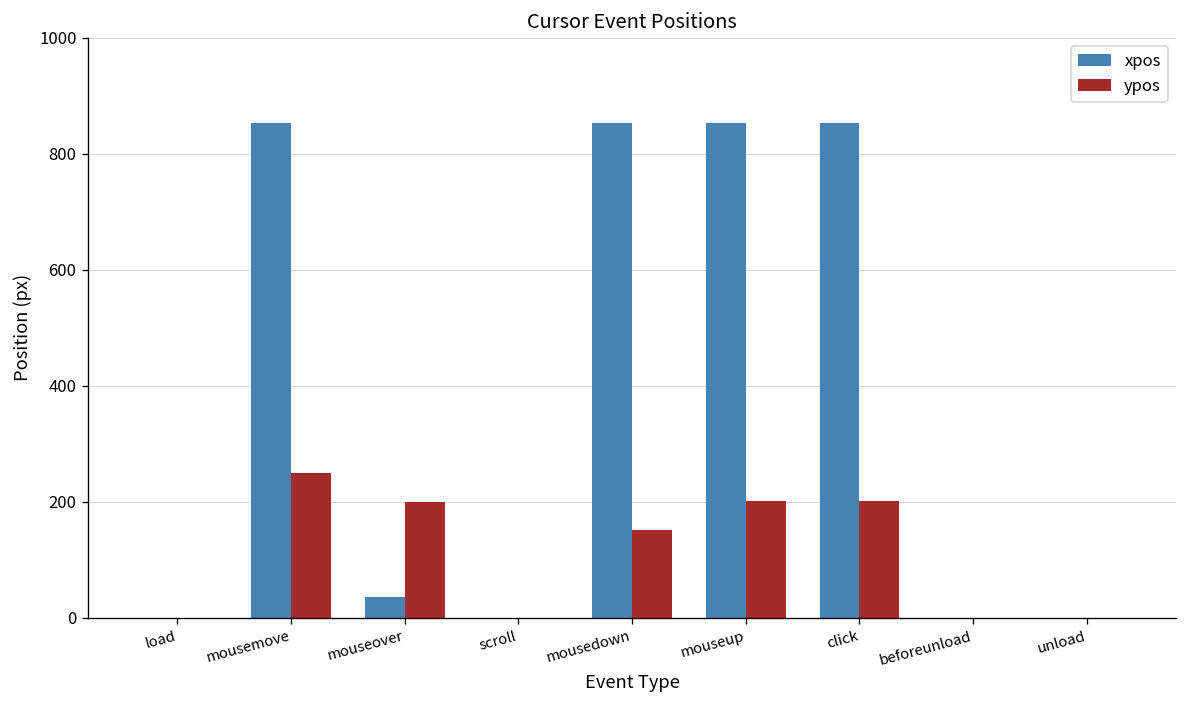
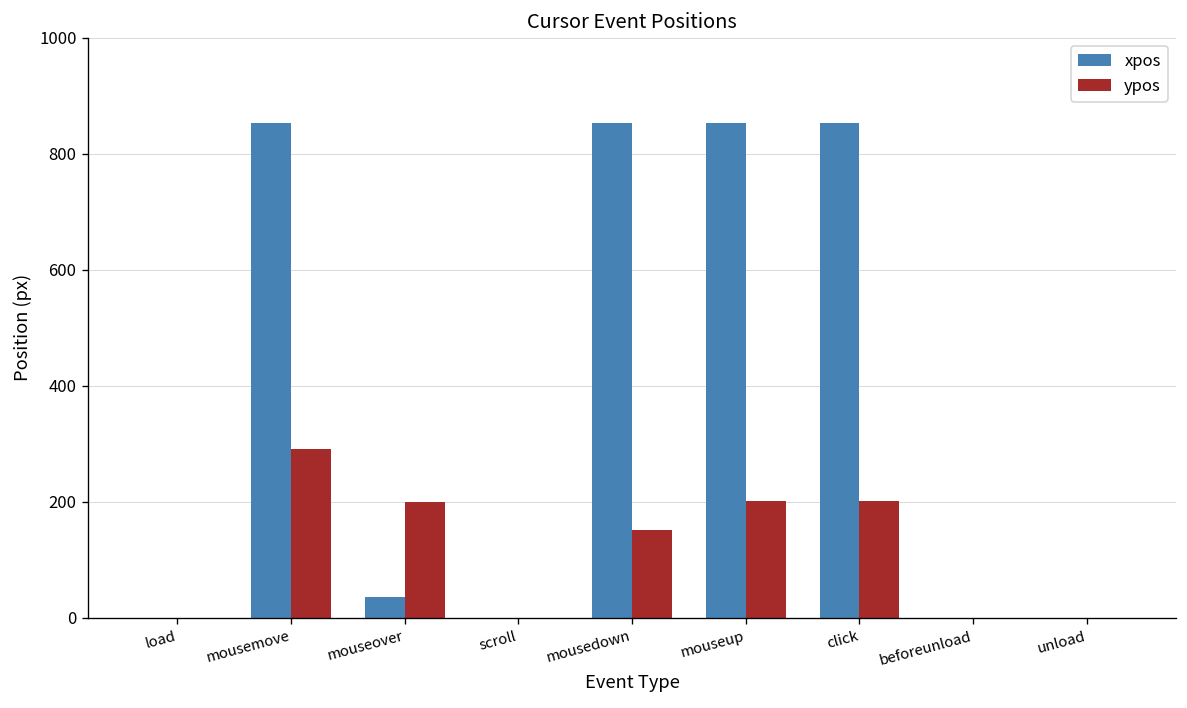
ypos, mousemove: 250 -> 290
